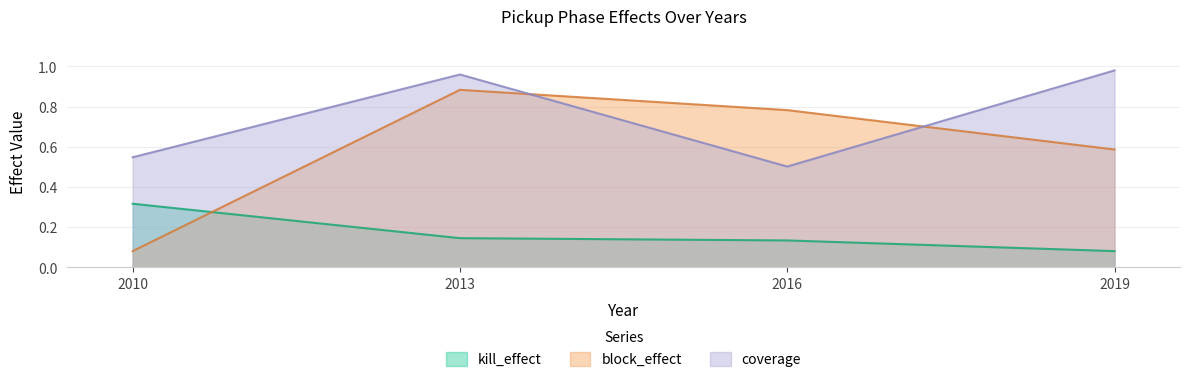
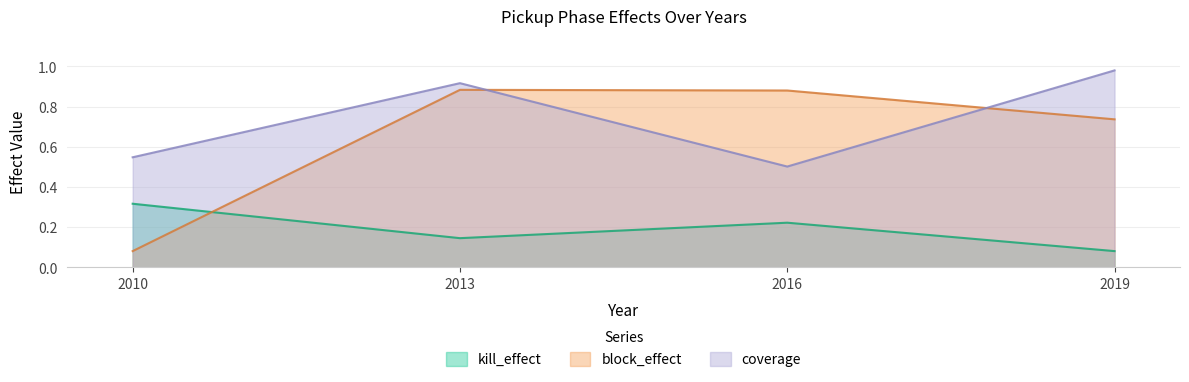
coverage, 2013: 0.96 -> 0.92
kill_effect, 2016: 0.13 -> 0.22
block_effect, 2016: 0.78 -> 0.88
block_effect, 2019: 0.59 -> 0.74
